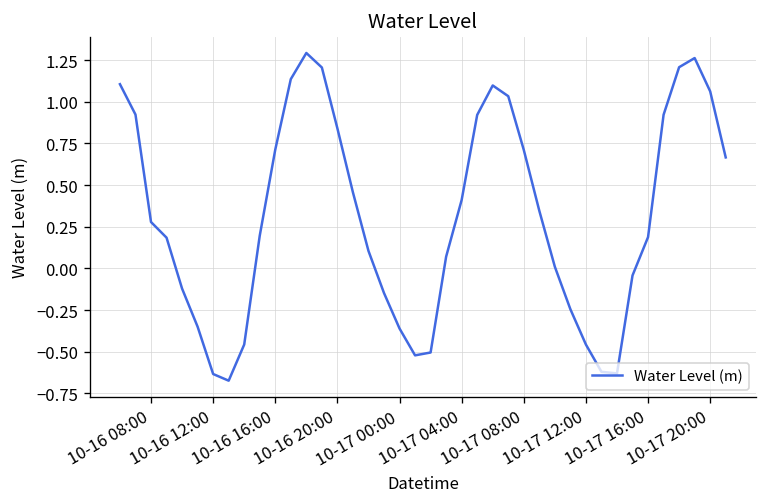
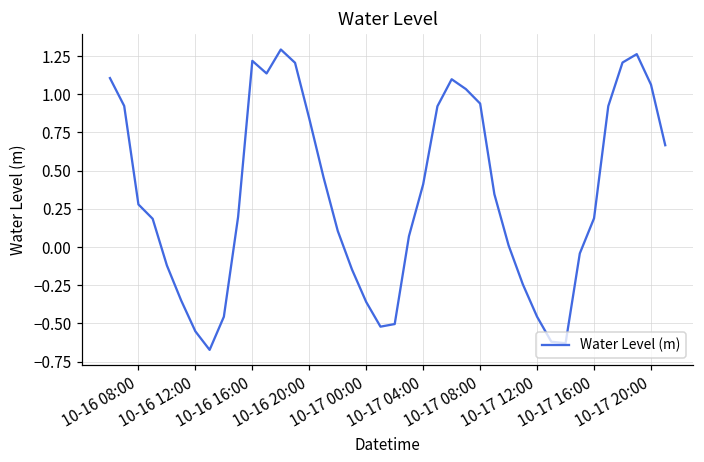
10-16 12:00: -0.63 -> -0.55
10-16 16:00: 0.71 -> 1.22
10-17 08:00: 0.71 -> 0.94
